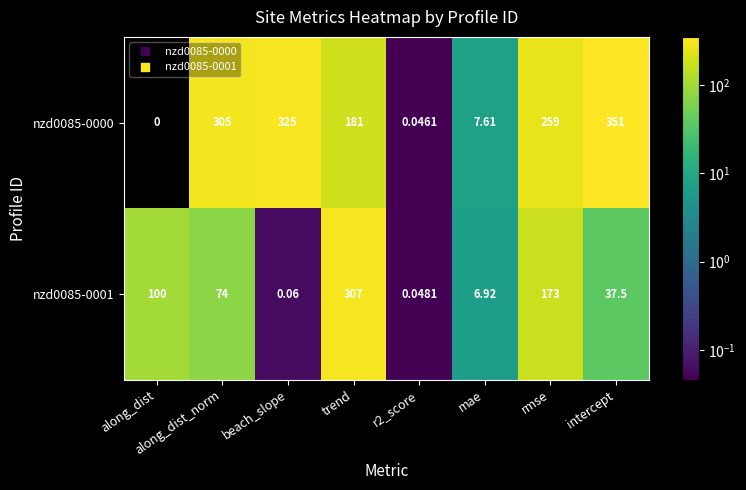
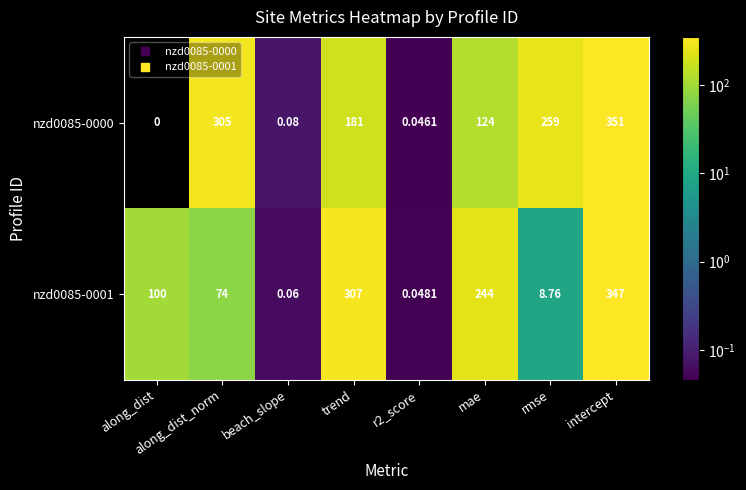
nzd0085-0000, beach_slope: 325 -> 0.08
nzd0085-0000, mae: 7.61 -> 124
nzd0085-0001, mae: 6.92 -> 244
nzd0085-0001, rmse: 173 -> 8.76
nzd0085-0001, intercept: 37.5 -> 347
